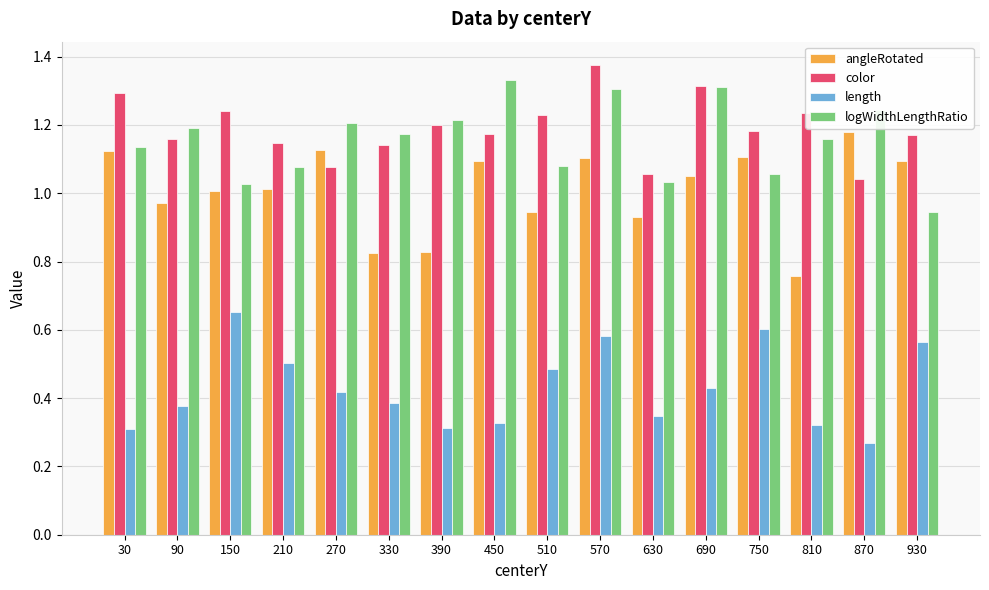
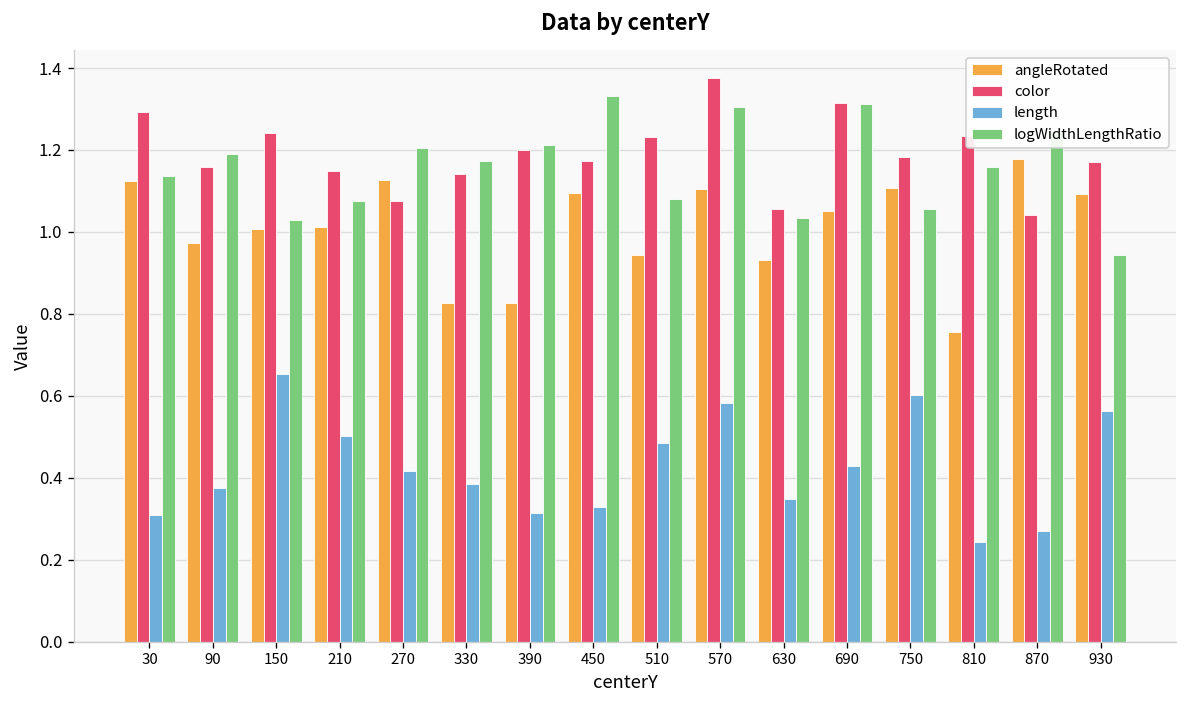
length, 810: 0.32 -> 0.24
